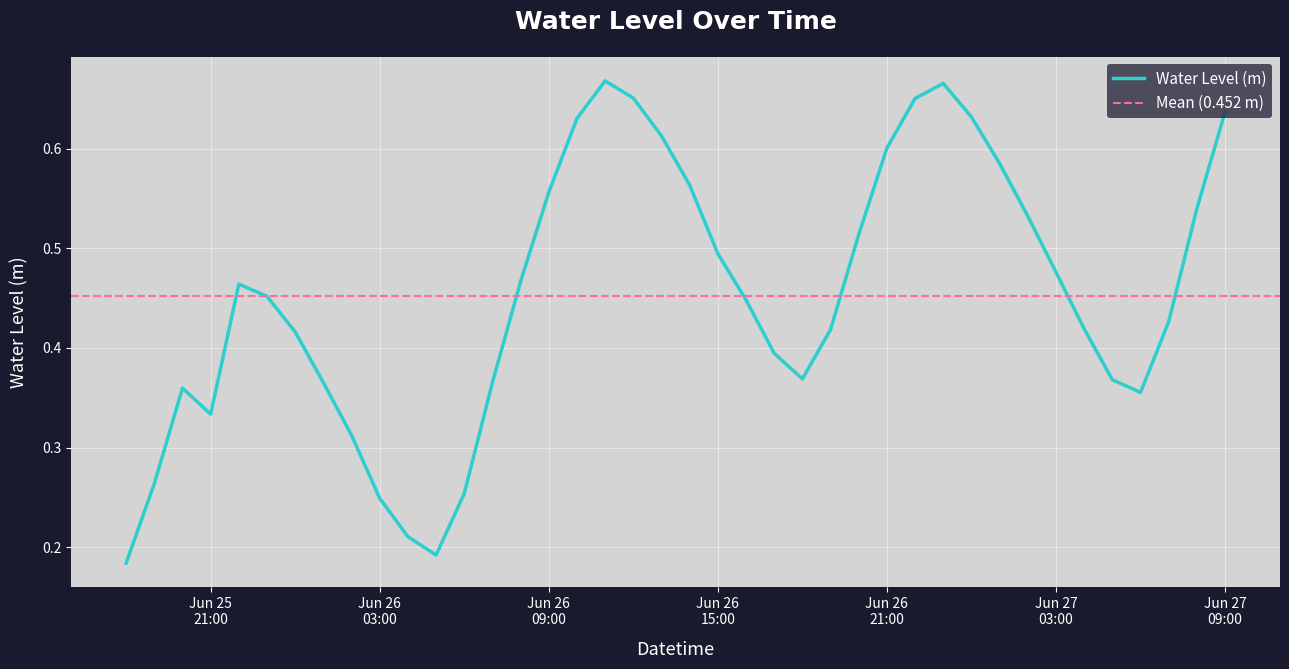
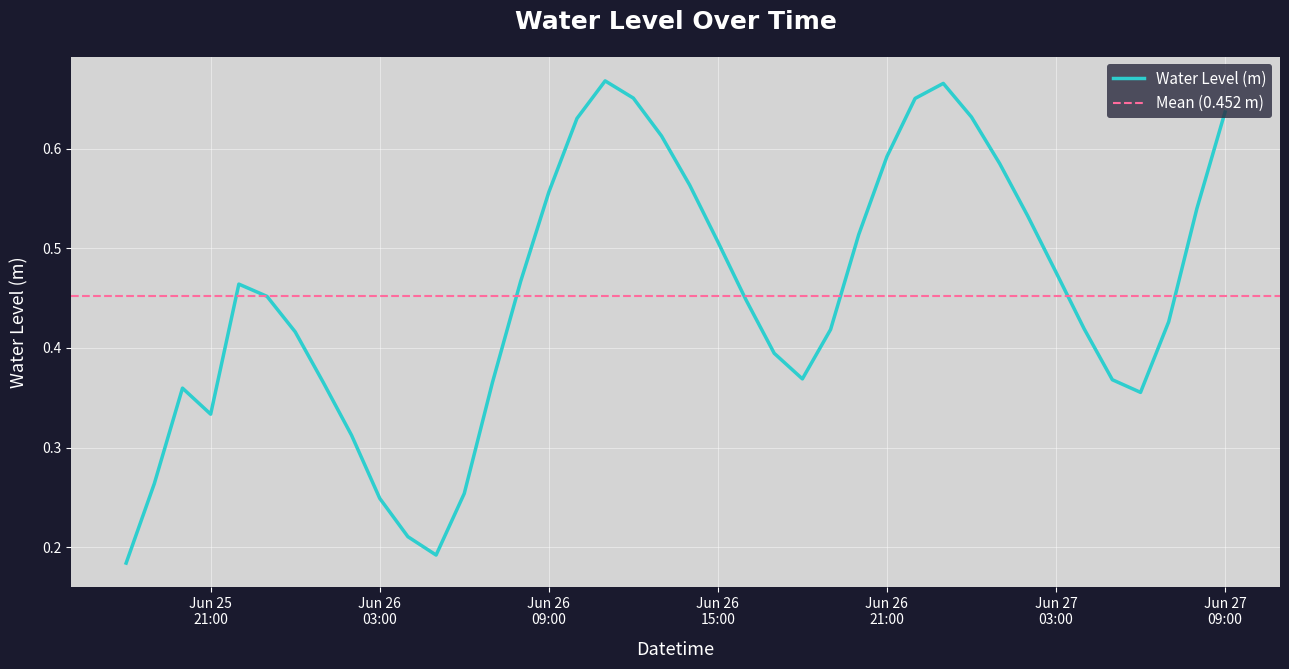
Jun 26 15:00: 0.49 -> 0.51
Jun 26 21:00: 0.60 -> 0.59
